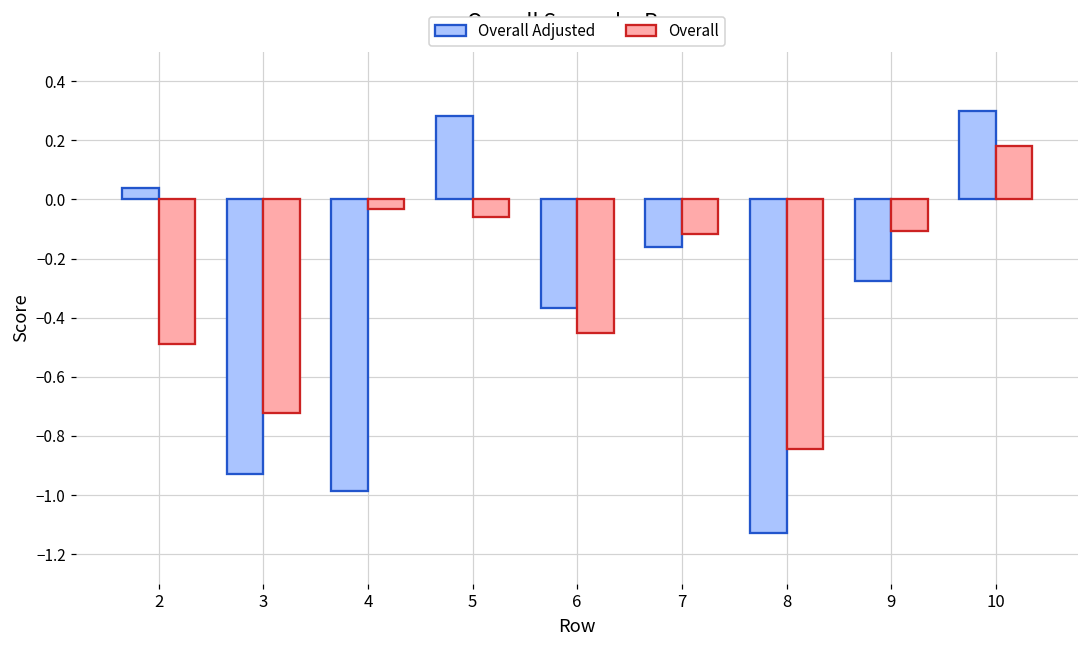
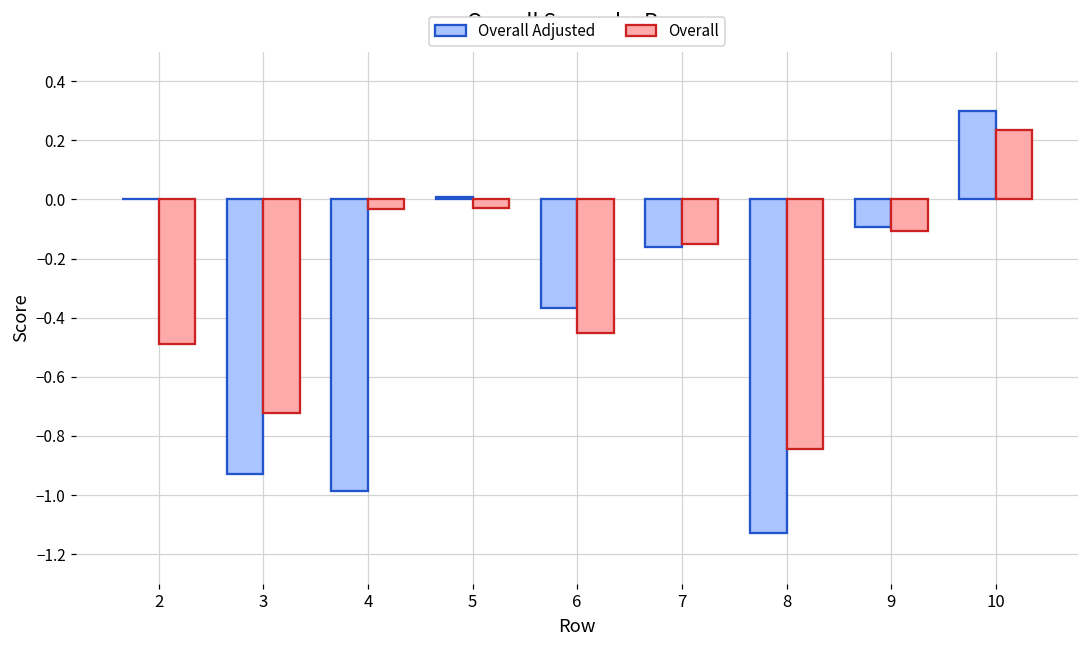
Overall Adjusted, 2: 0.04 -> 0.00
Overall Adjusted, 5: 0.28 -> 0.01
Overall, 5: -0.06 -> -0.03
Overall, 7: -0.12 -> -0.15
Overall Adjusted, 9: -0.28 -> -0.09
Overall, 10: 0.18 -> 0.23
